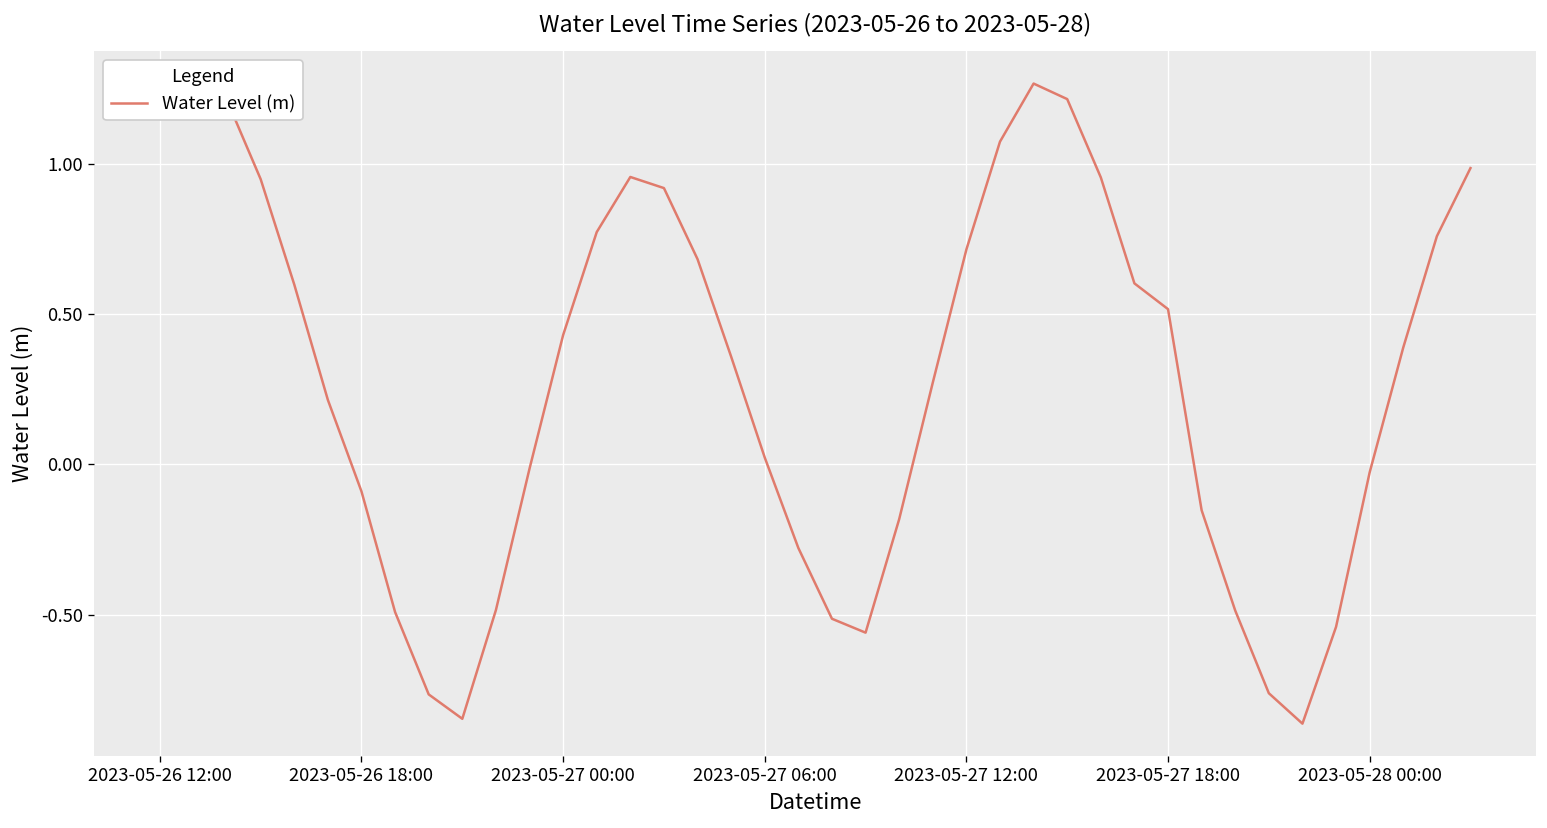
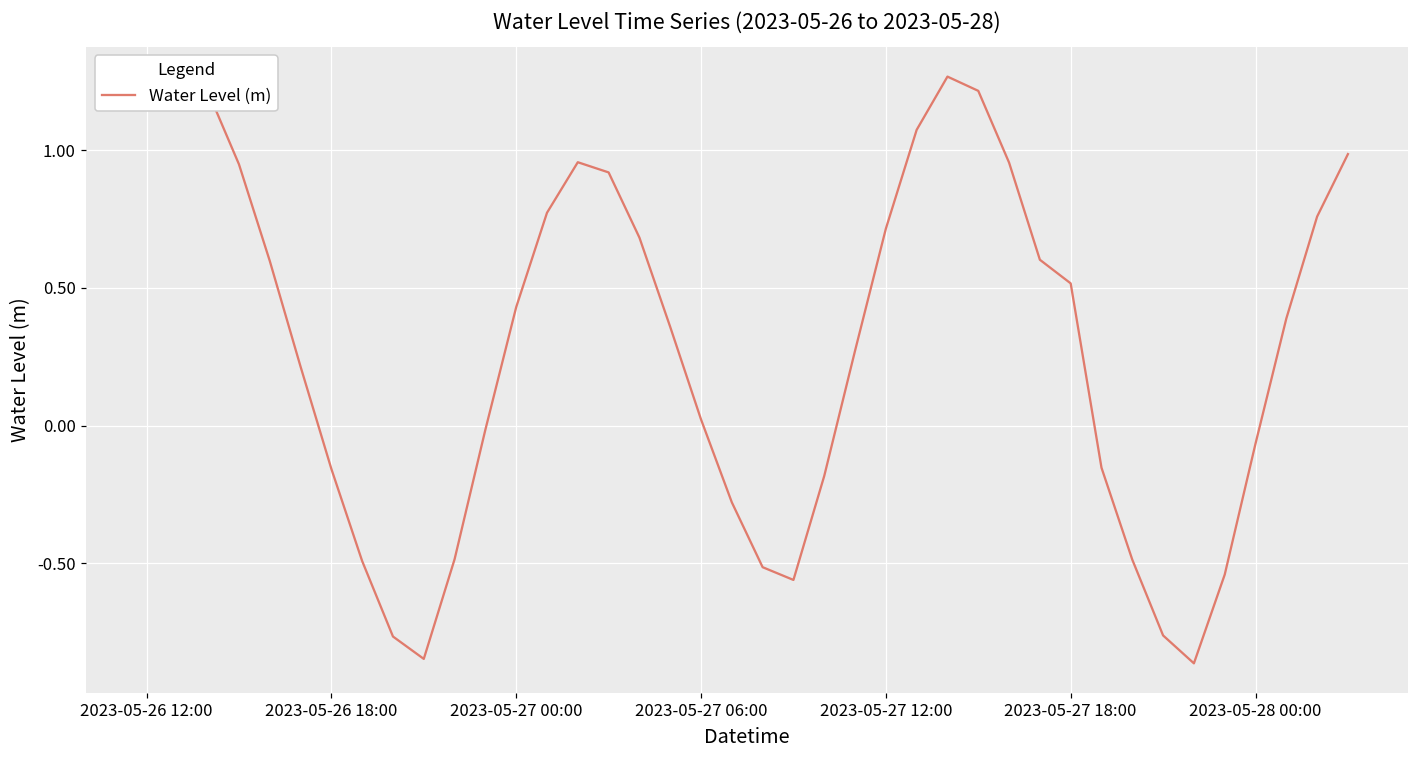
2023-05-26 18:00: -0.09 -> -0.16
2023-05-28 00:00: -0.03 -> -0.07
